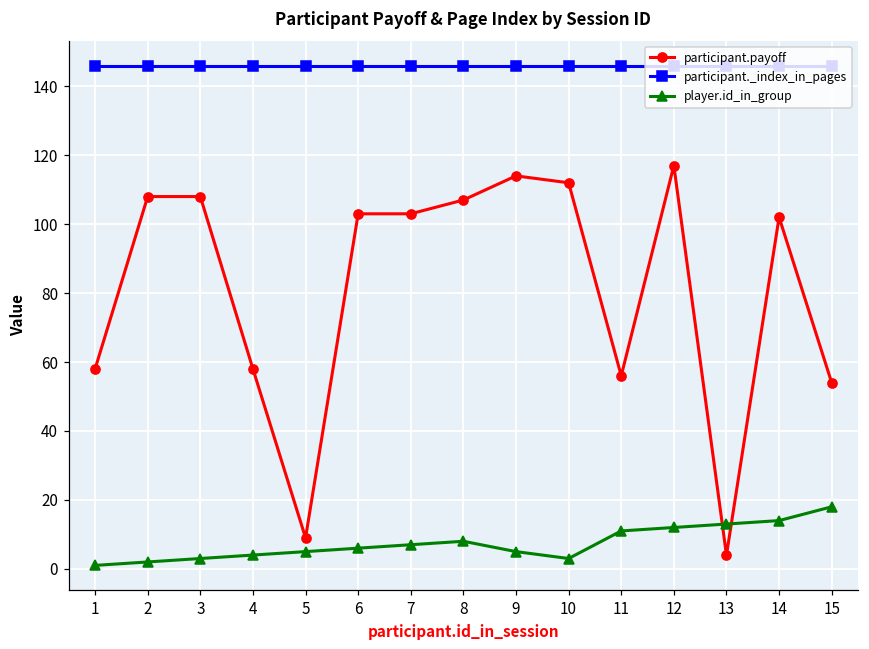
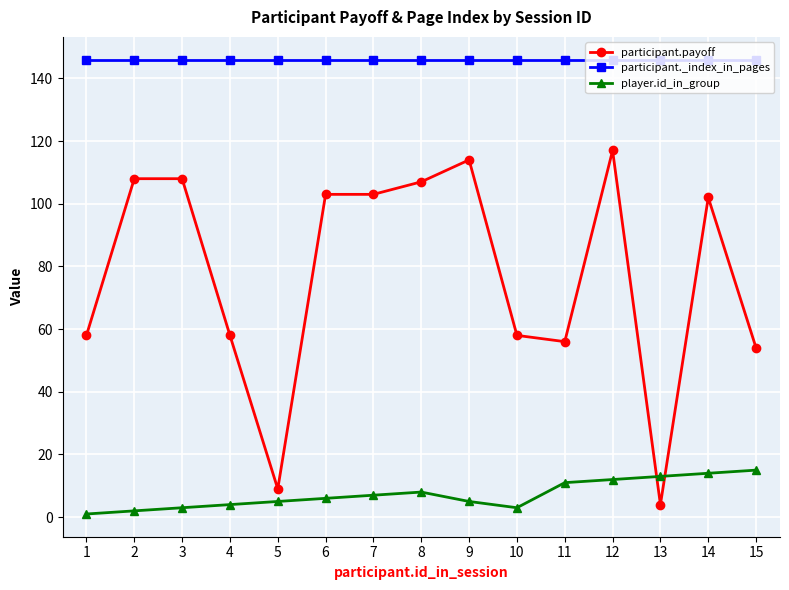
participant.payoff, 10: 112 -> 58
player.id_in_group, 15: 18 -> 15
